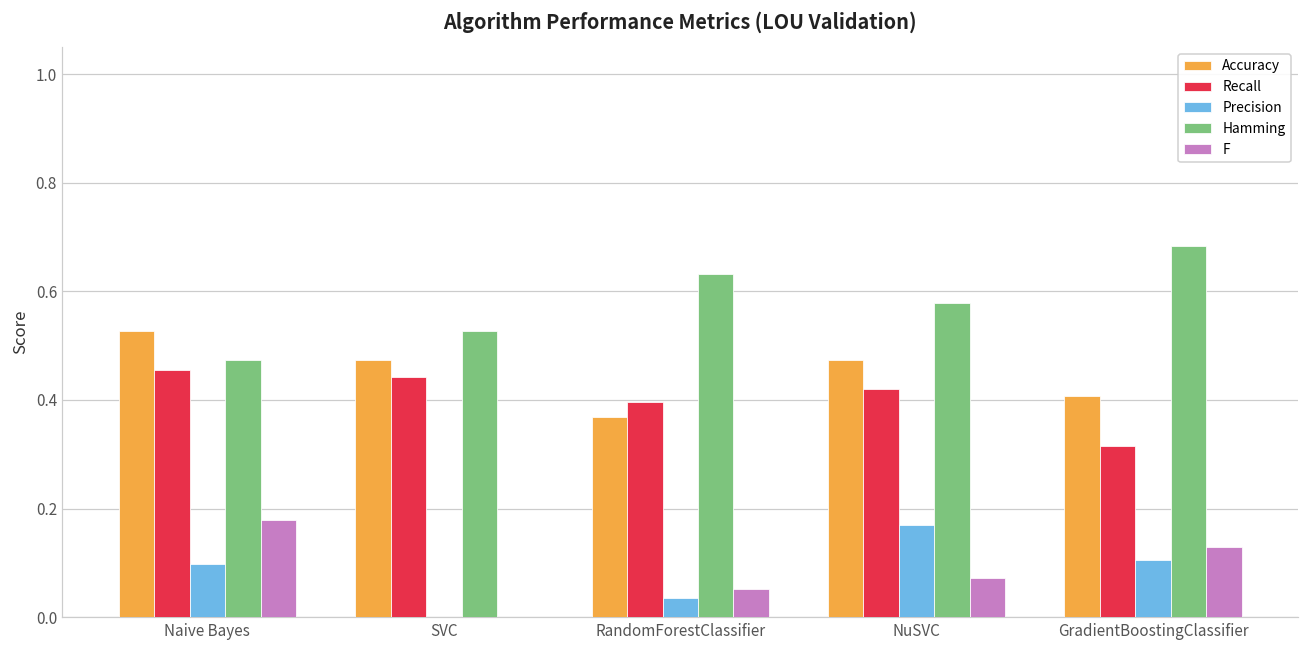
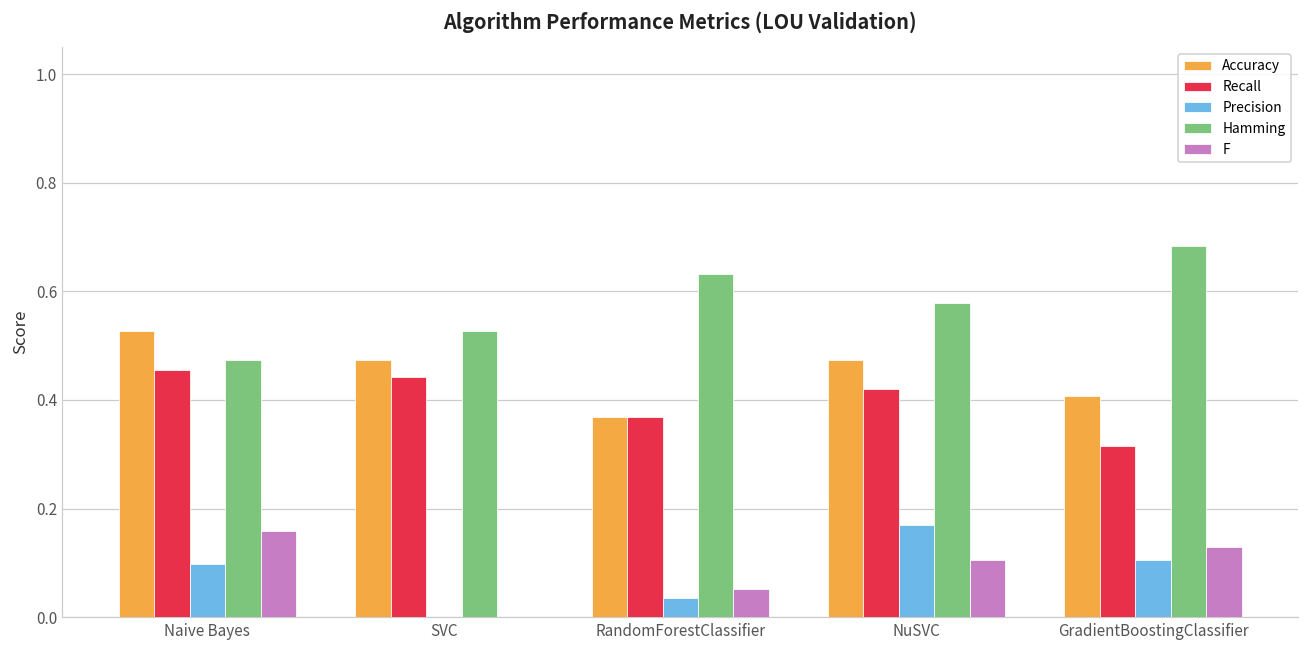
F, Naive Bayes: 0.18 -> 0.16
Recall, RandomForestClassifier: 0.40 -> 0.37
F, NuSVC: 0.07 -> 0.11
